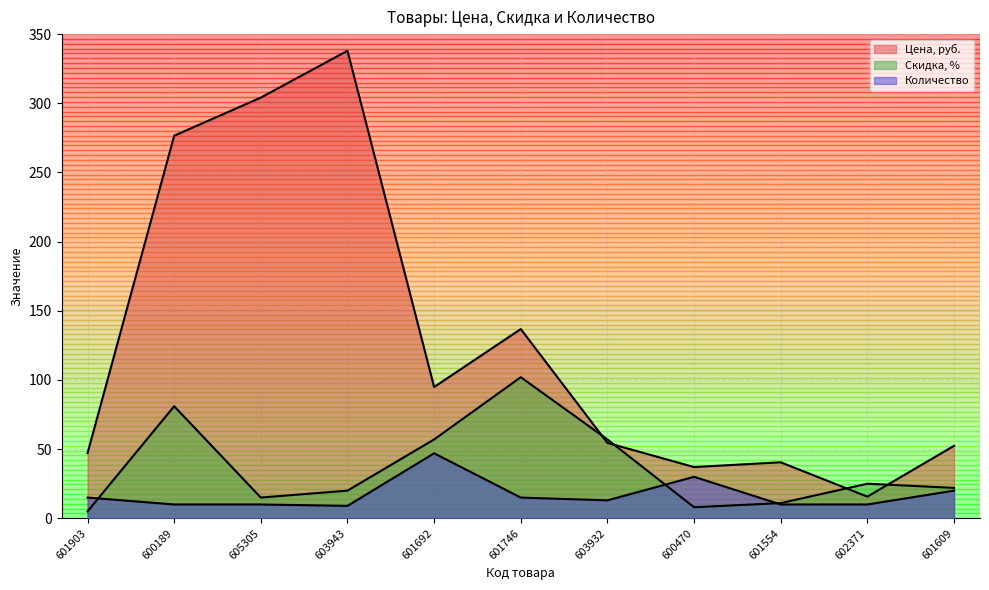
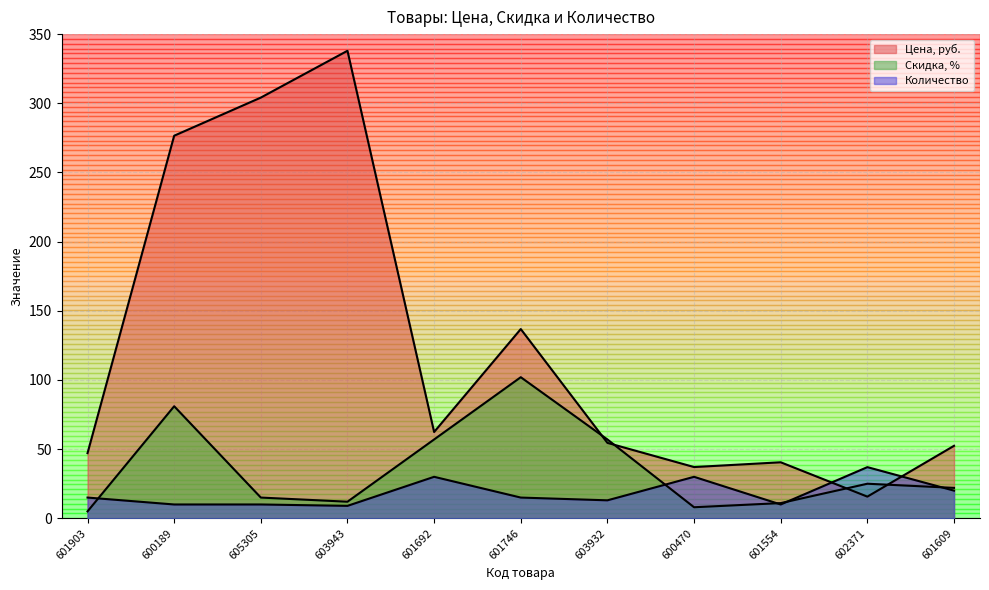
Скидка, %, 603943: 20 -> 12
Цена, руб., 601692: 95 -> 62
Количество, 601692: 47 -> 30
Количество, 602371: 10 -> 37
